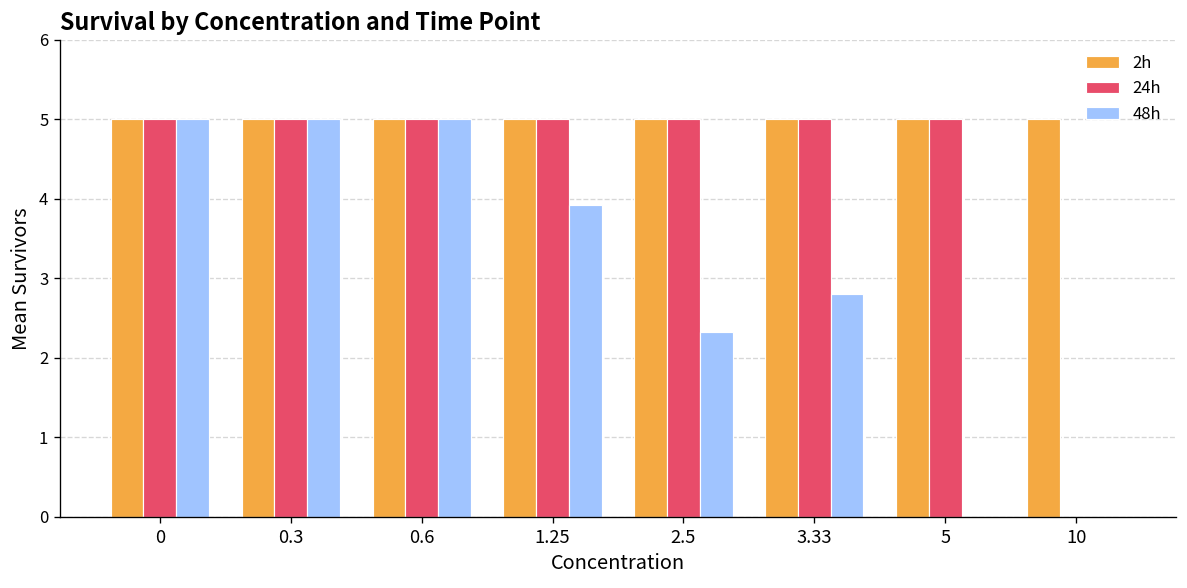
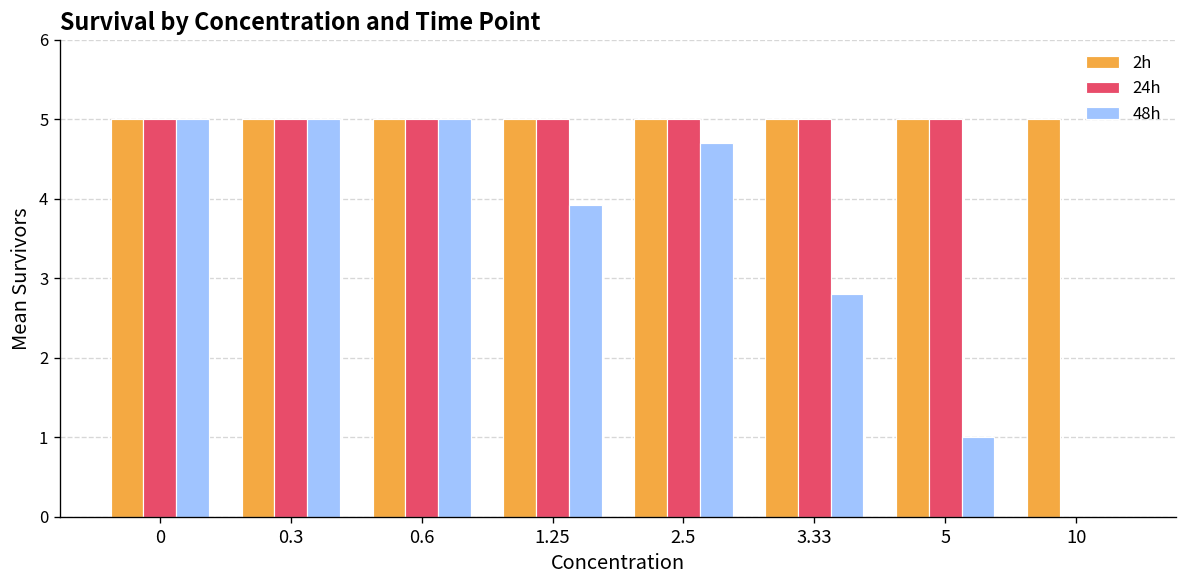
48h, 2.5: 2.3 -> 4.7
48h, 5: 0 -> 1
